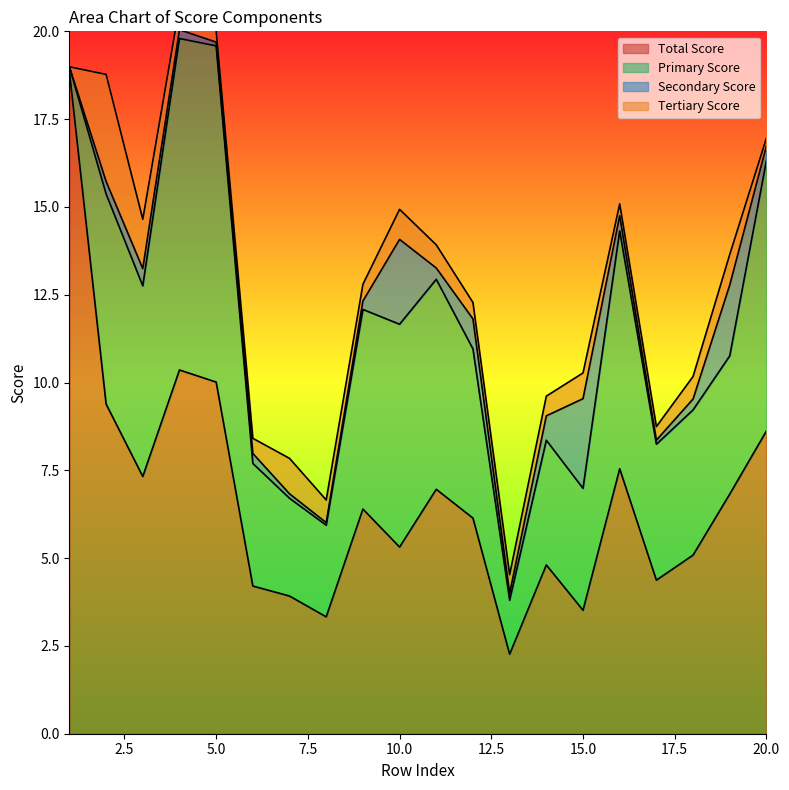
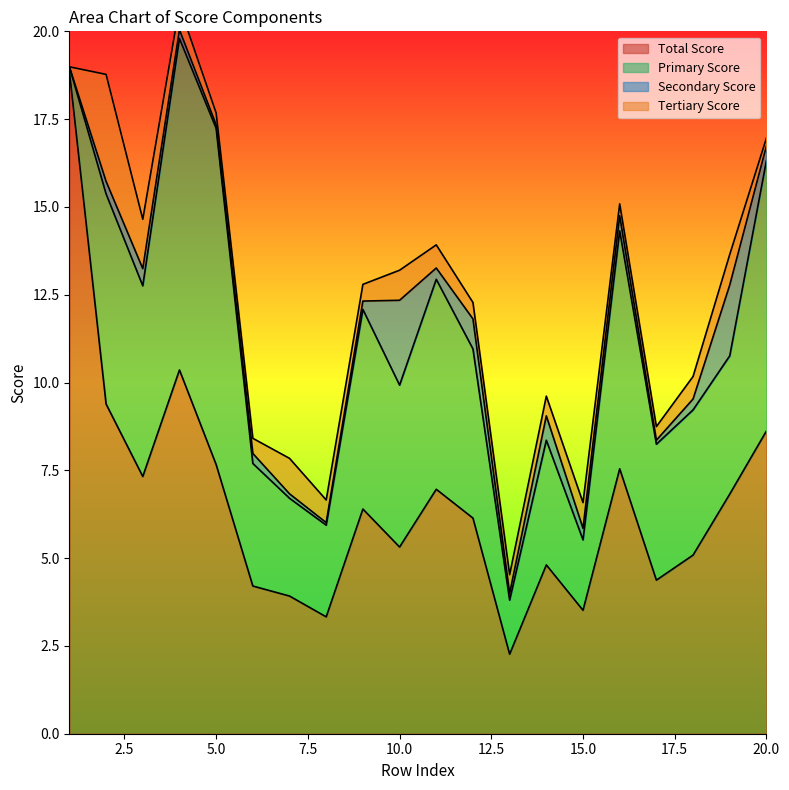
Total Score, 5.0: 10.0 -> 7.7
Primary Score, 10.0: 6.3 -> 4.6
Primary Score, 15.0: 3.5 -> 2.0
Secondary Score, 15.0: 2.6 -> 0.3
